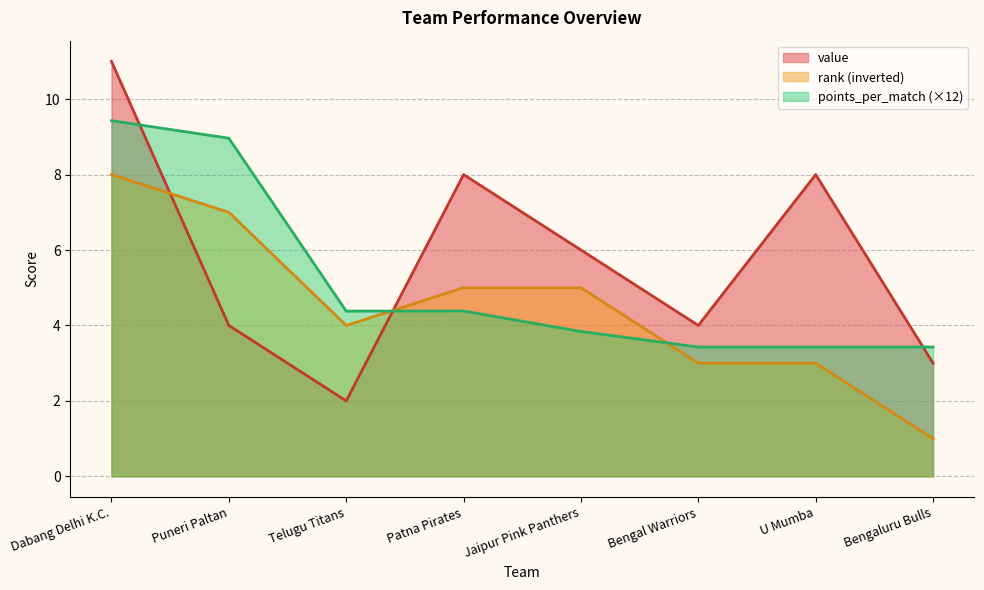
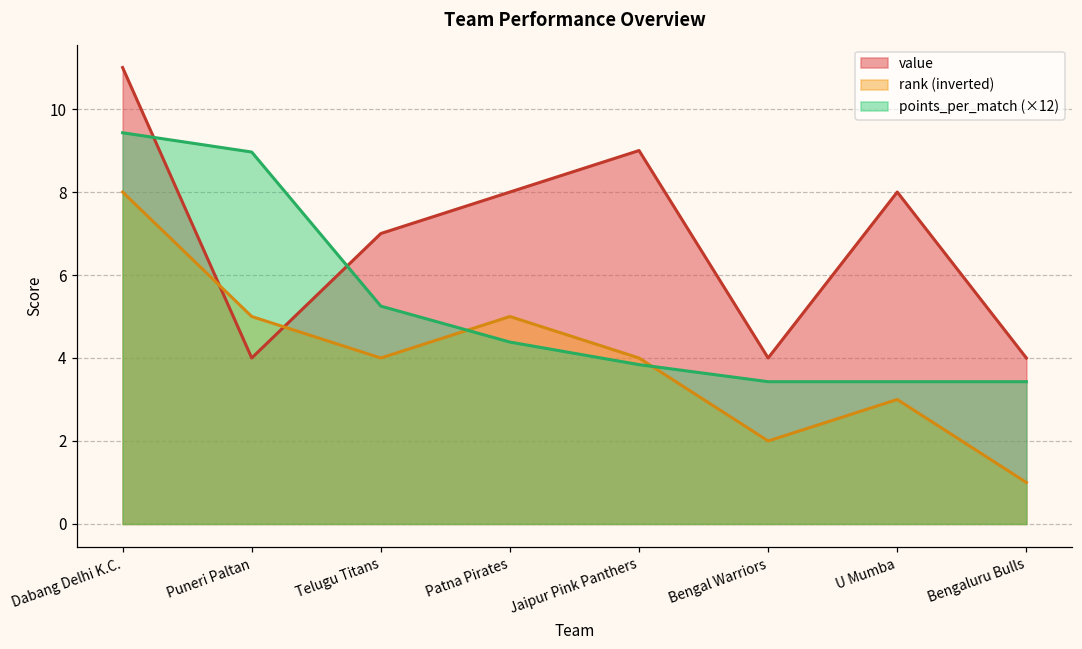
rank (inverted), Puneri Paltan: 7.0 -> 5.0
value, Telugu Titans: 2 -> 7
points_per_match (×12), Telugu Titans: 4.4 -> 5.3
value, Jaipur Pink Panthers: 6 -> 9
rank (inverted), Jaipur Pink Panthers: 5.0 -> 4.0
rank (inverted), Bengal Warriors: 3.0 -> 2.0
value, Bengaluru Bulls: 3 -> 4
